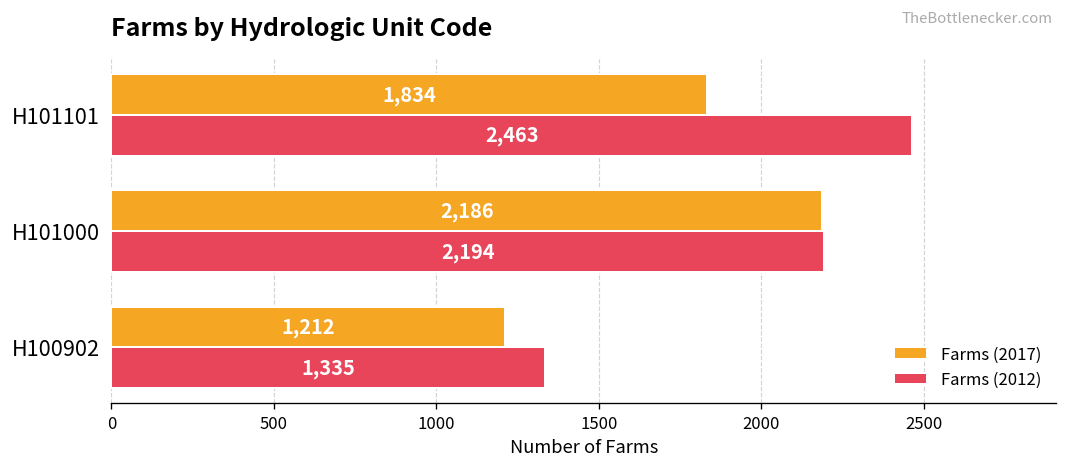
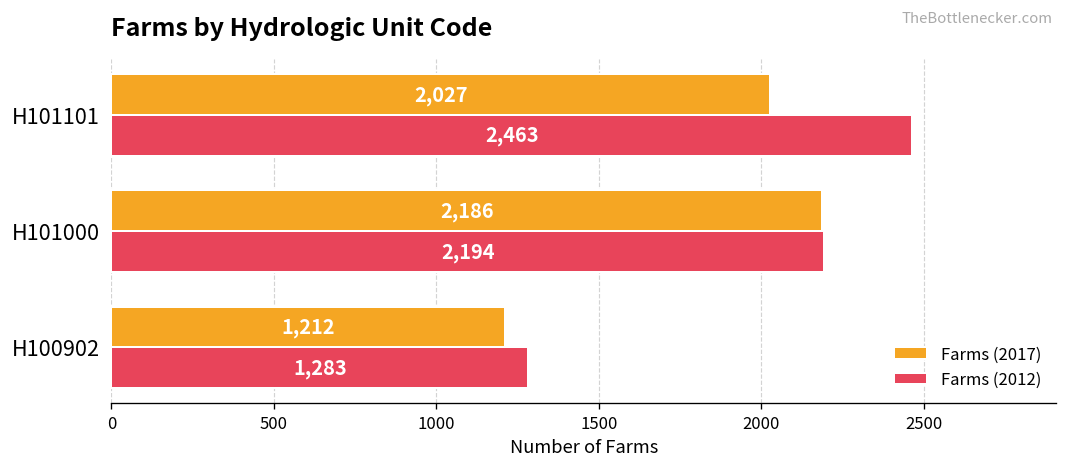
Farms (2017), H101101: 1,834 -> 2,027
Farms (2012), H100902: 1,335 -> 1,283
